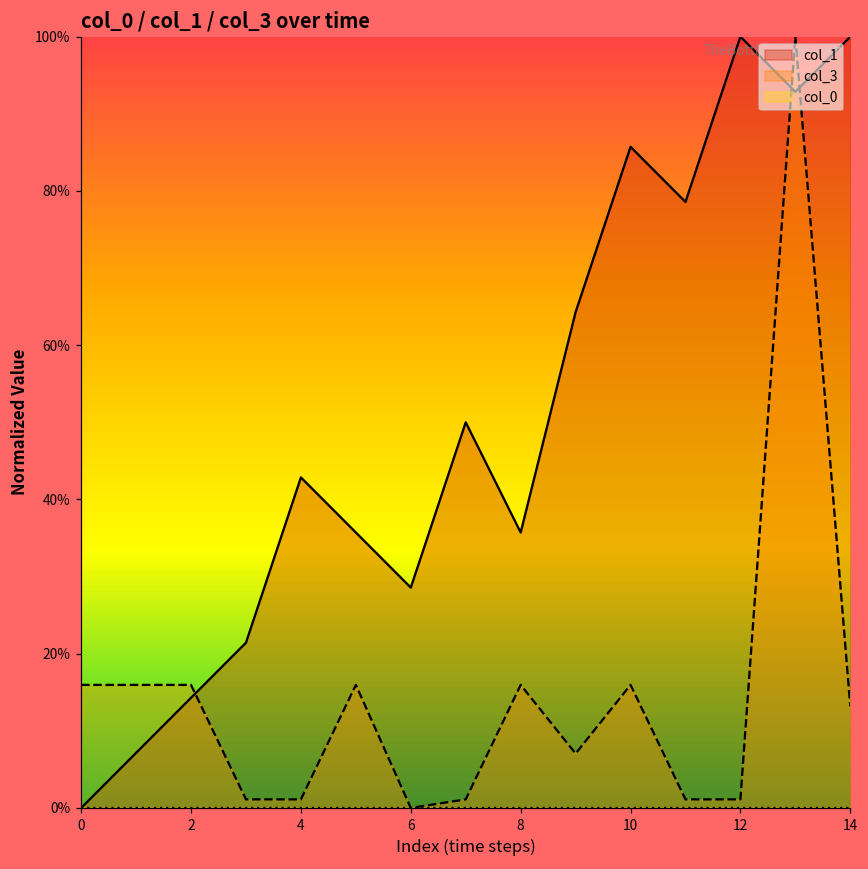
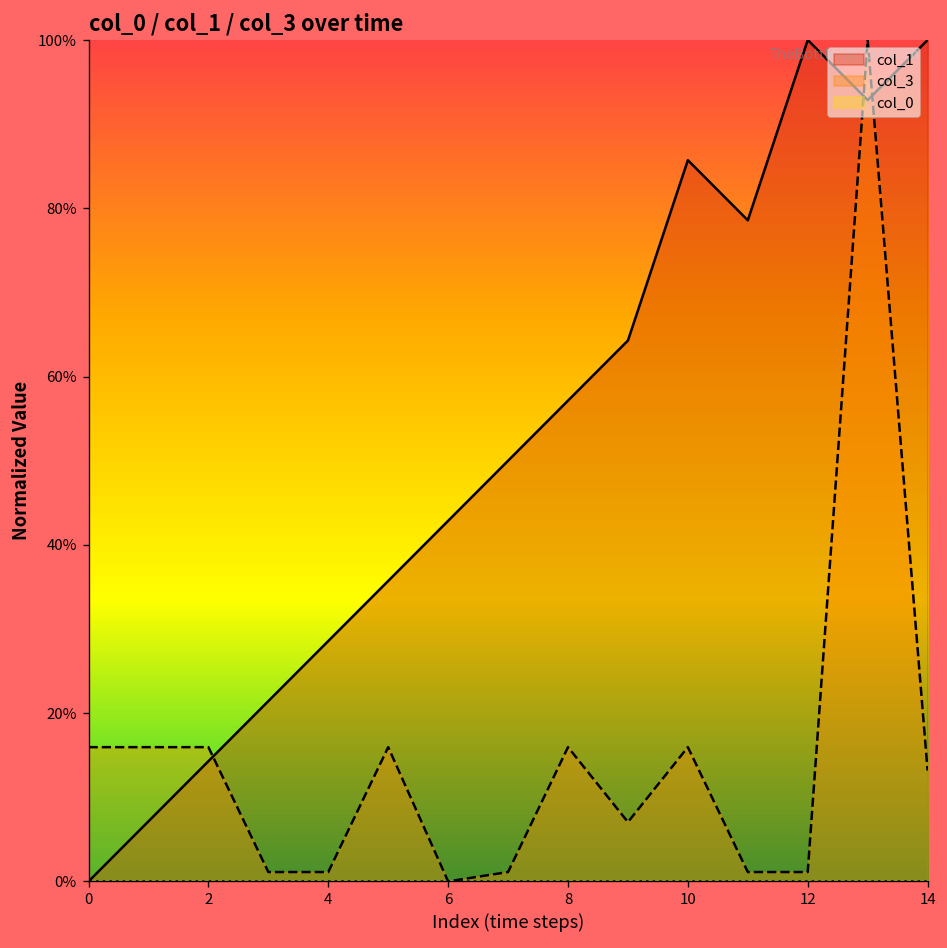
col_1, 4: 43% -> 29%
col_1, 6: 29% -> 43%
col_1, 8: 36% -> 57%
